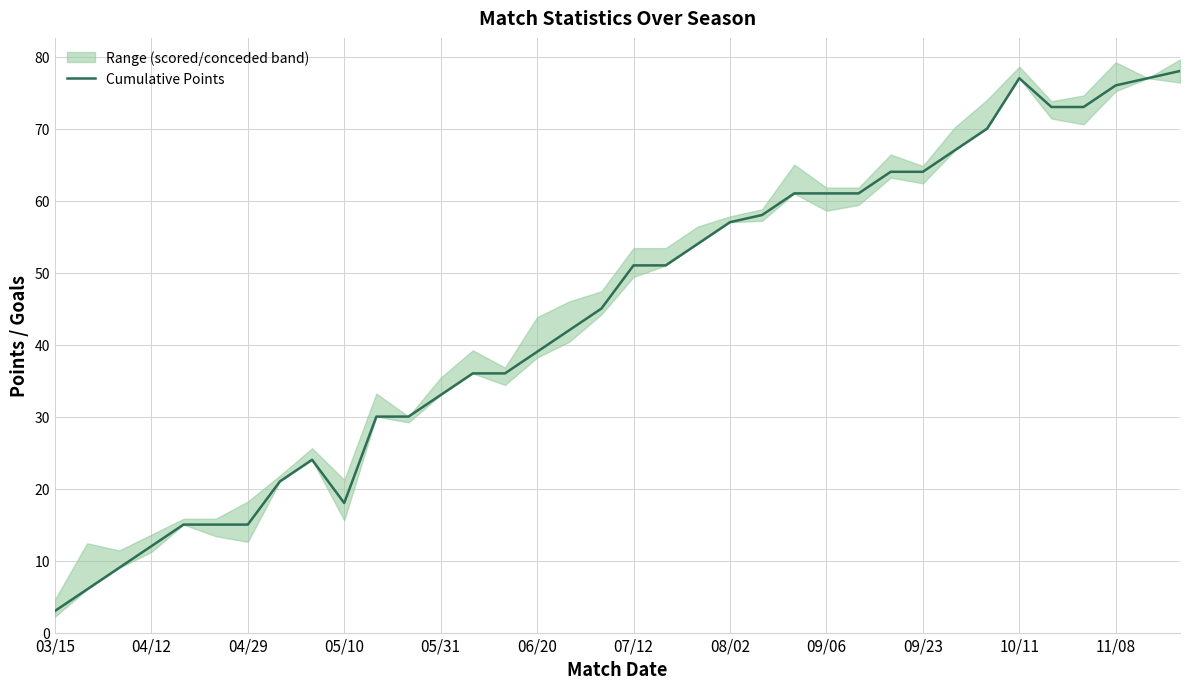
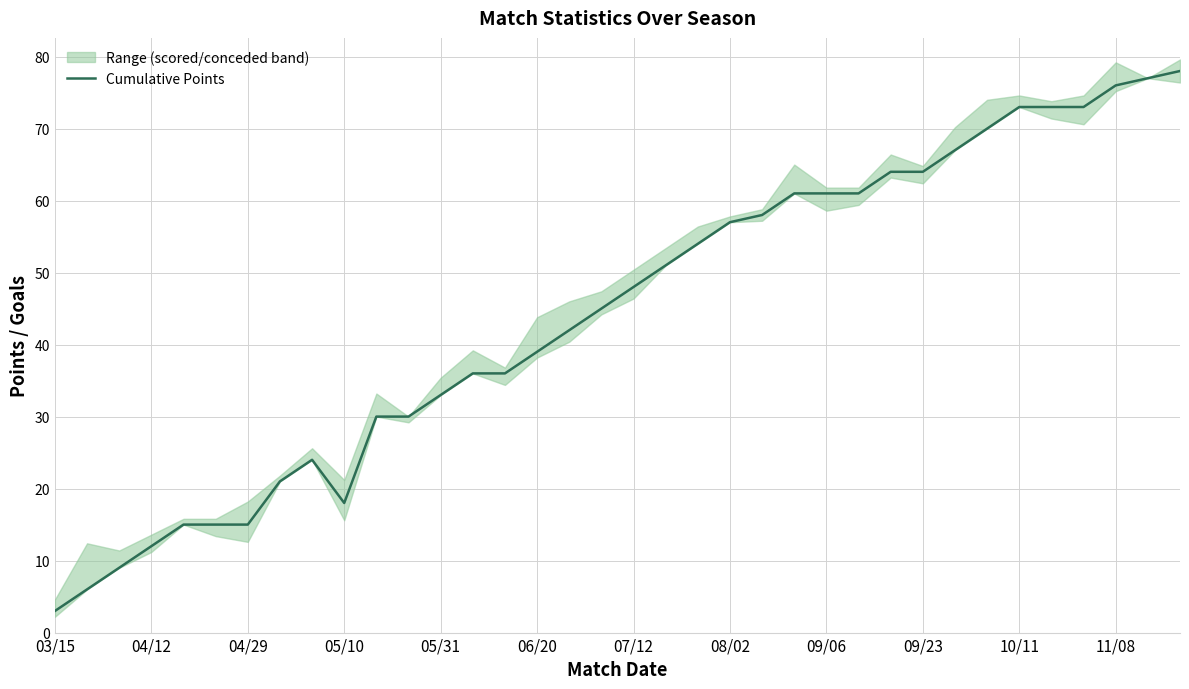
Cumulative Points, 07/12: 51 -> 48
Cumulative Points, 10/11: 77 -> 73
